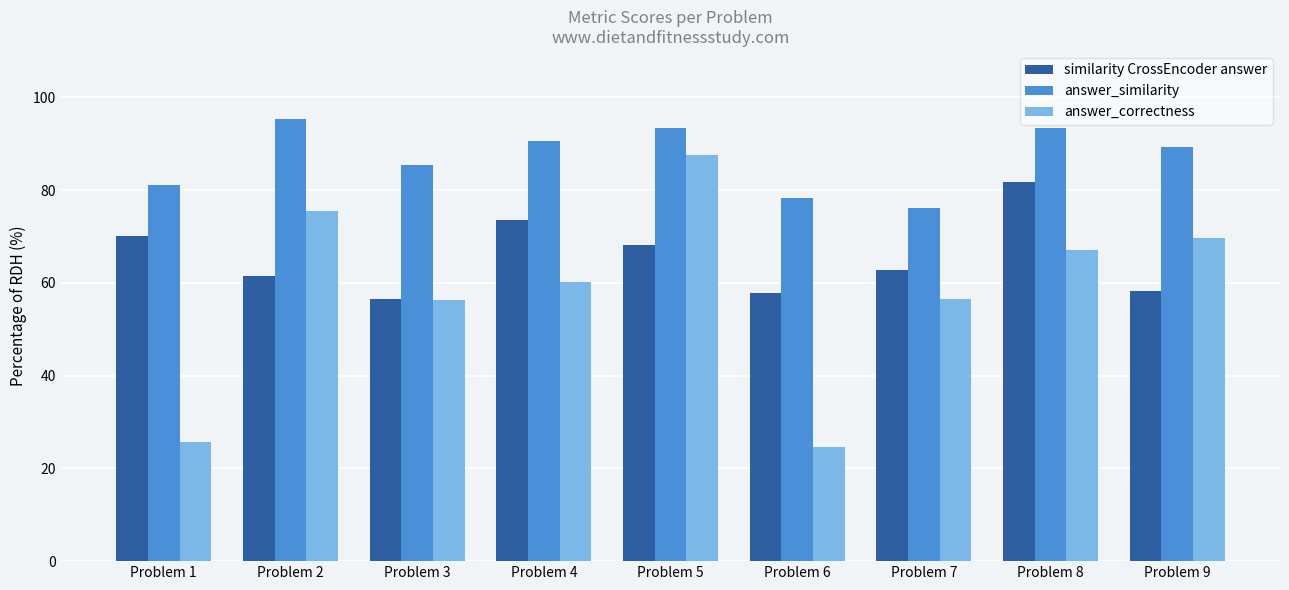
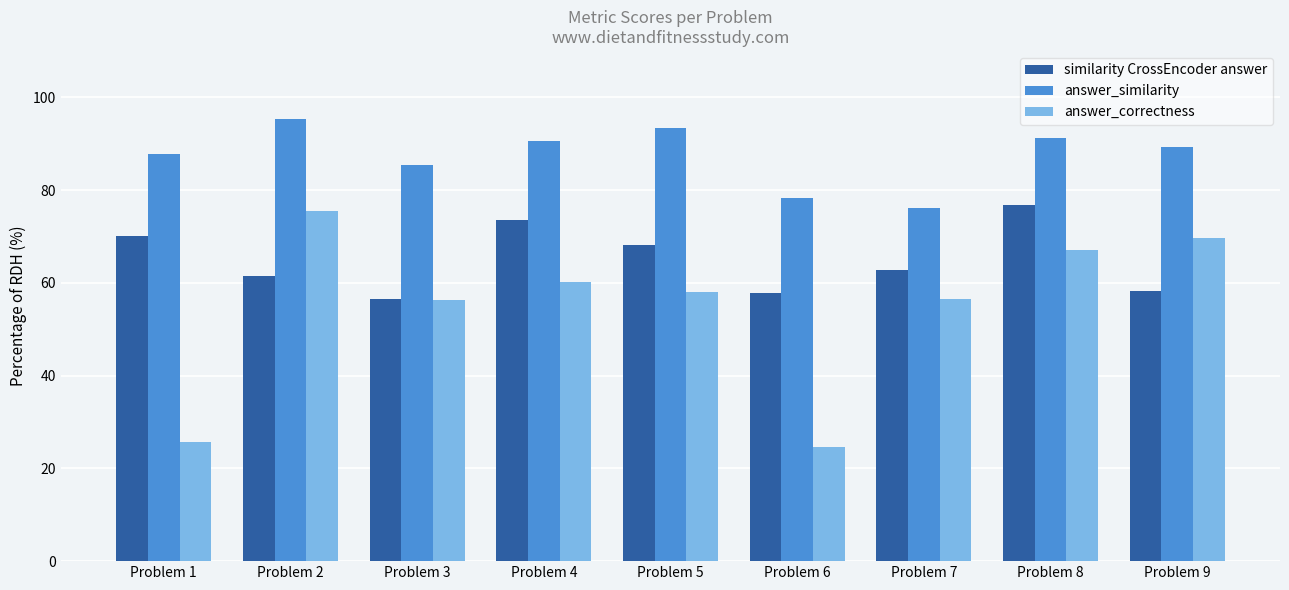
answer_similarity, Problem 1: 81 -> 88
answer_correctness, Problem 5: 88 -> 58
similarity CrossEncoder answer, Problem 8: 82 -> 77
answer_similarity, Problem 8: 93 -> 91
